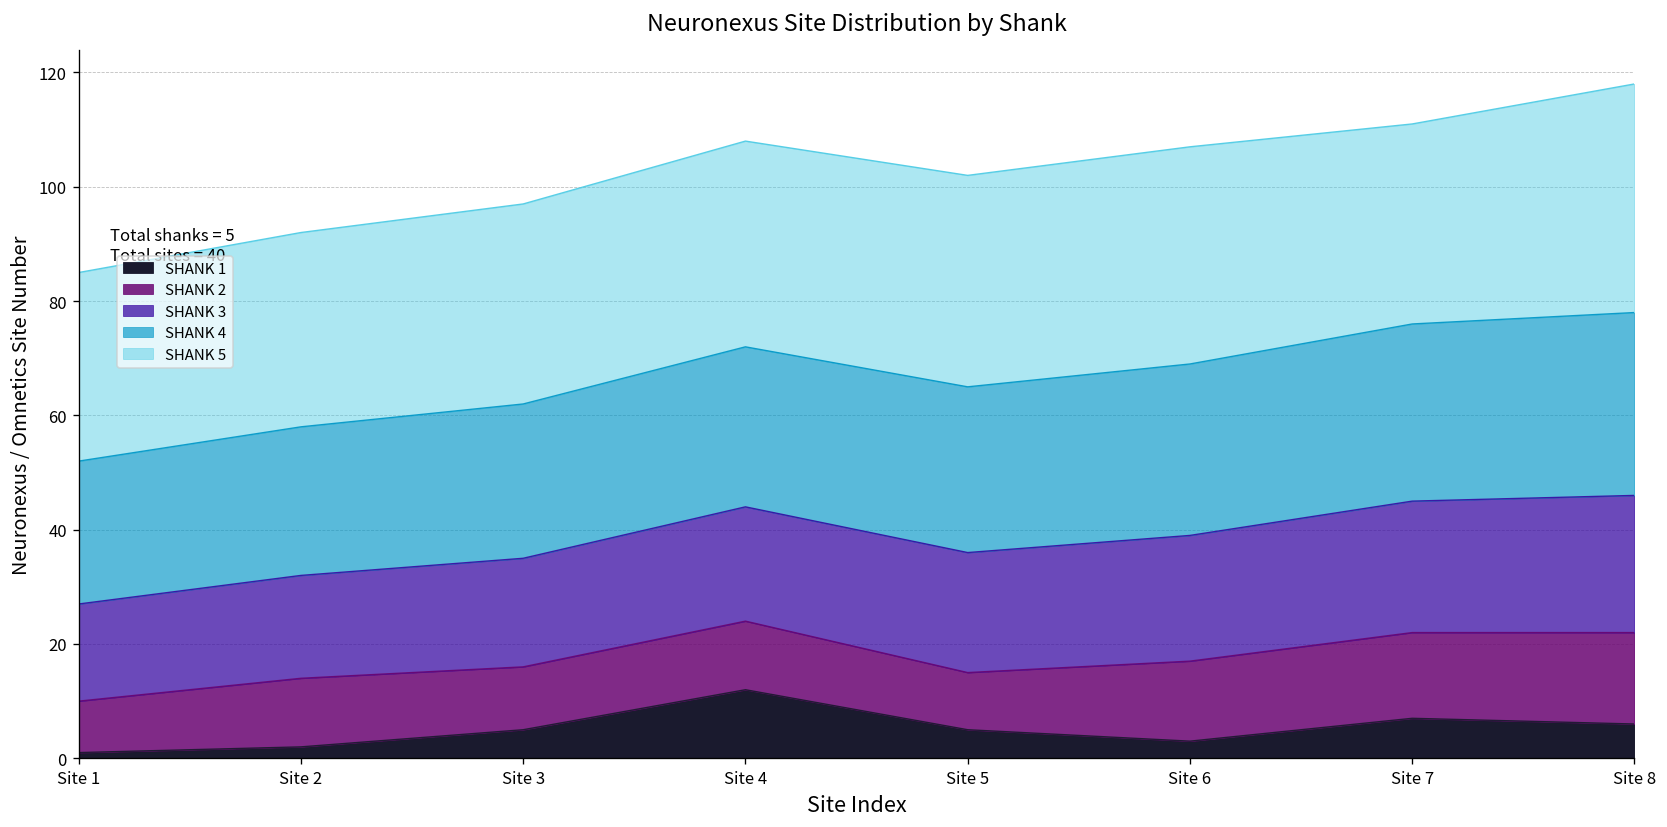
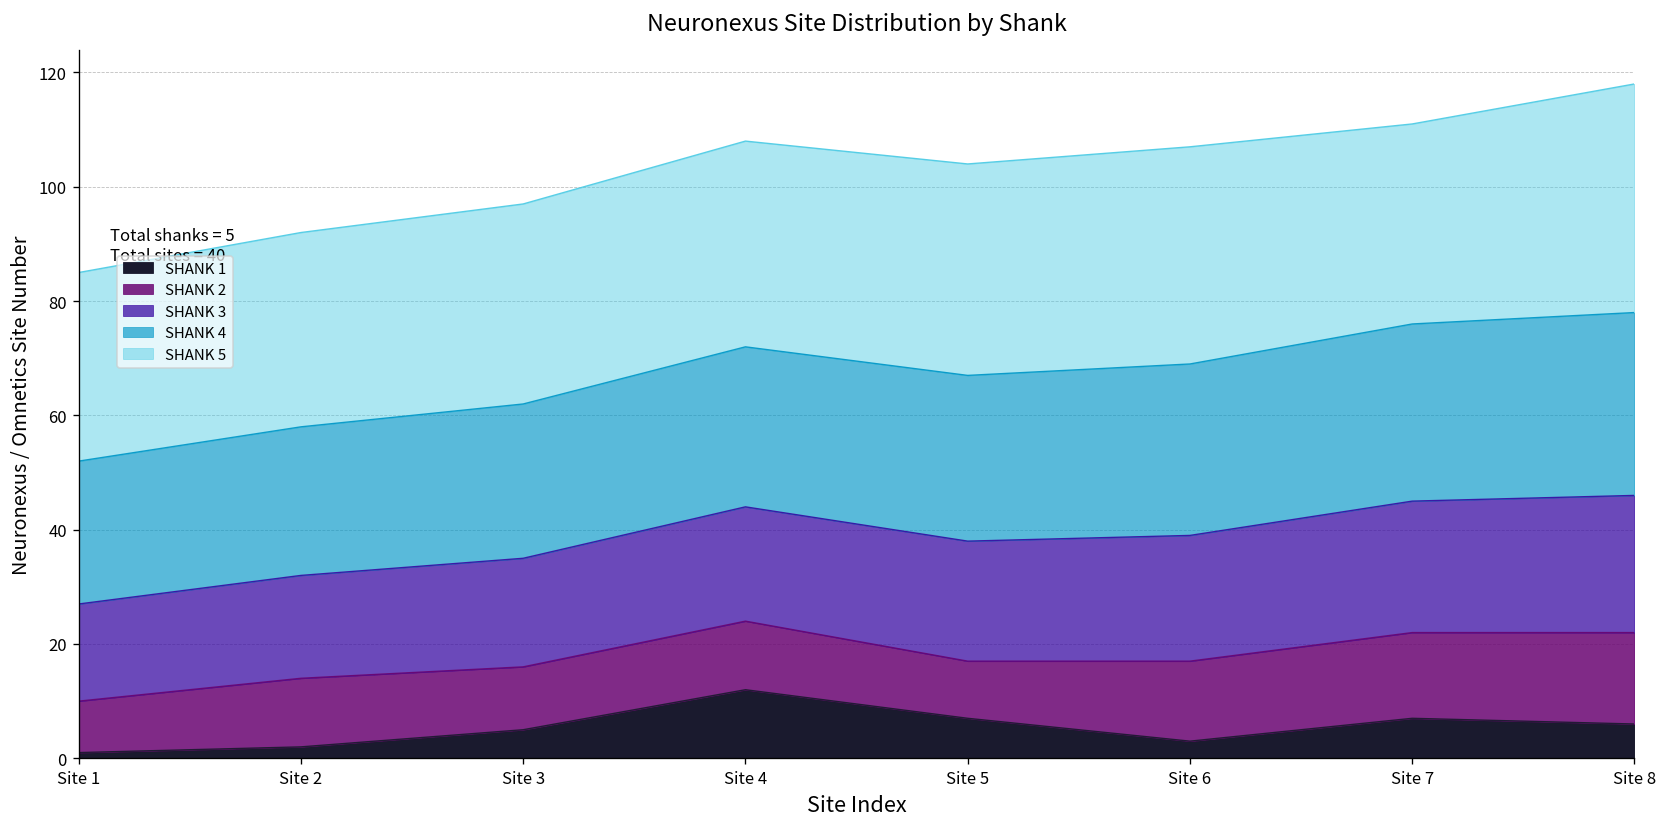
SHANK 1, Site 5: 5 -> 7
